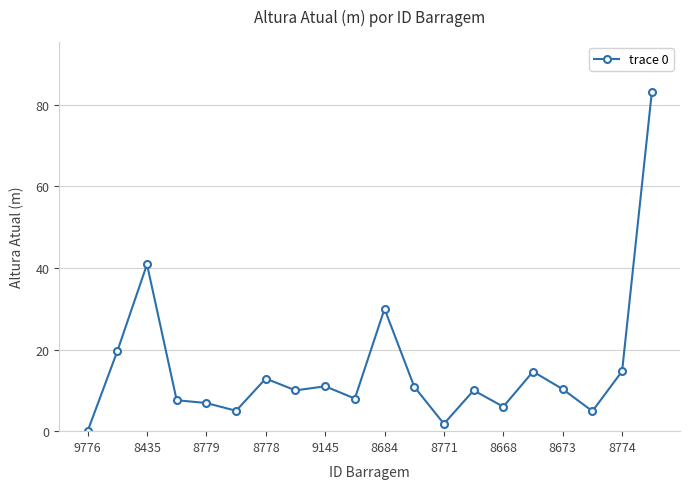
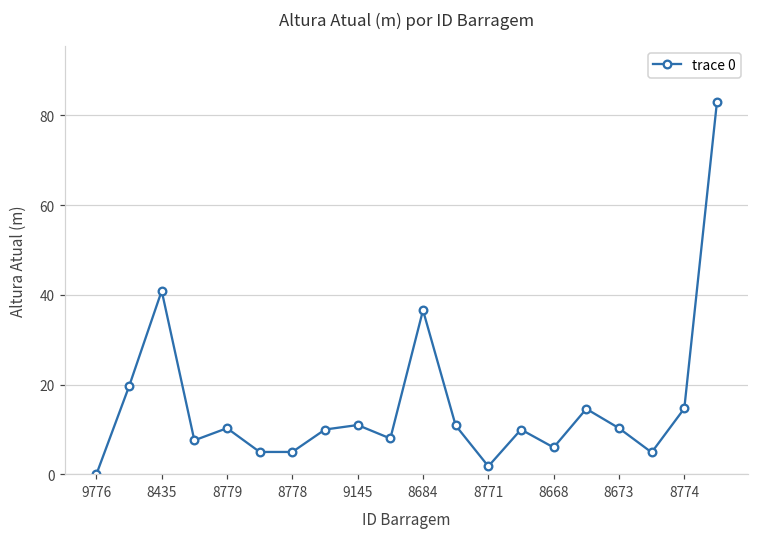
8779: 7 -> 10
8778: 13 -> 5
8684: 30 -> 37
